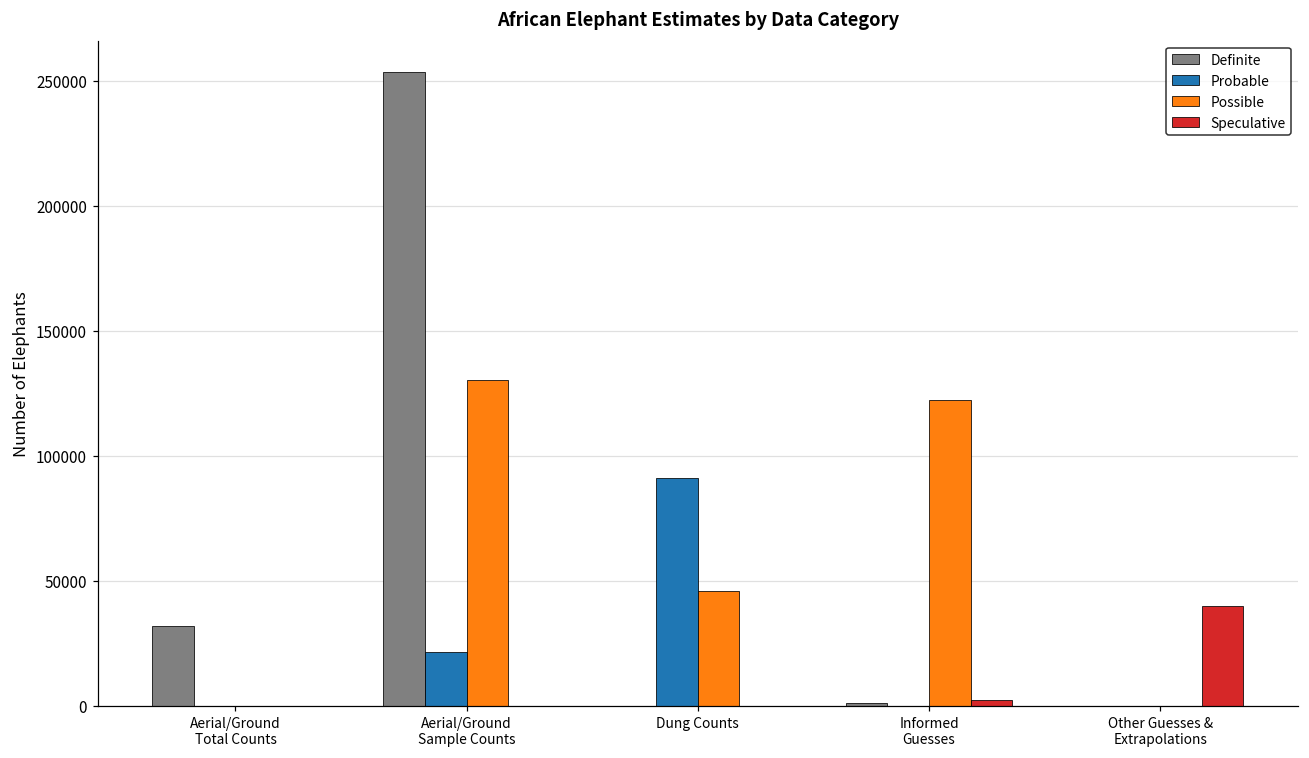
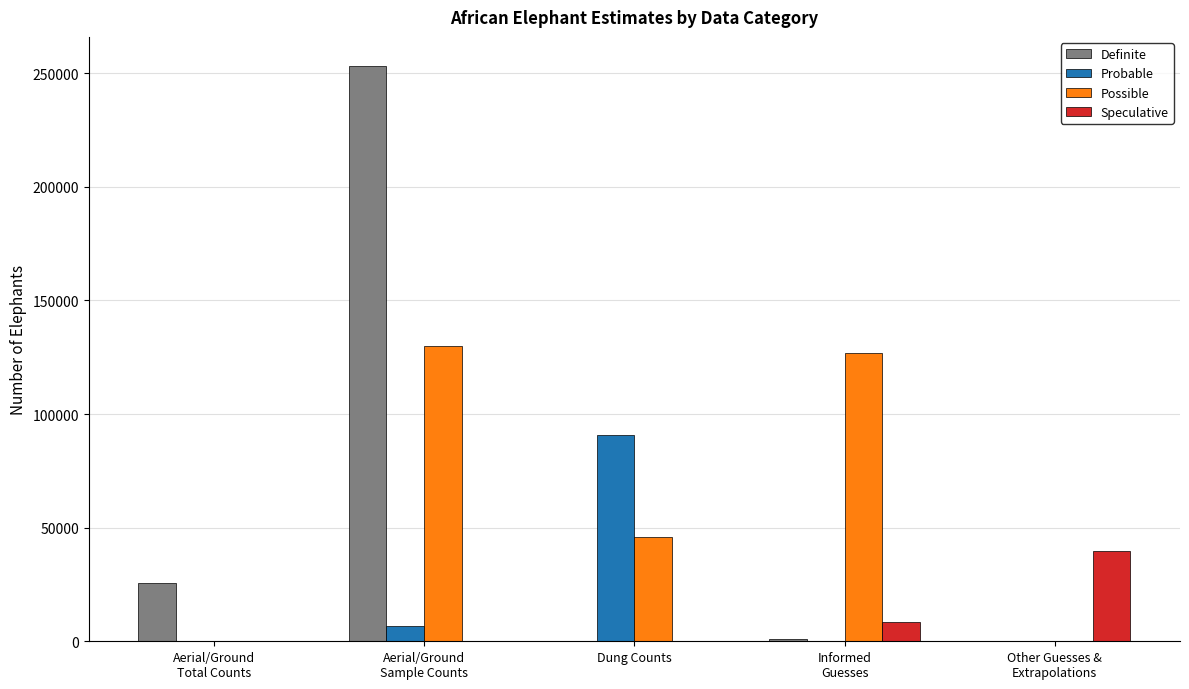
Definite, Aerial/Ground Total Counts: 32000 -> 26000
Probable, Aerial/Ground Sample Counts: 22000 -> 7000
Possible, Informed Guesses: 122000 -> 127000
Speculative, Informed Guesses: 2000 -> 8000
